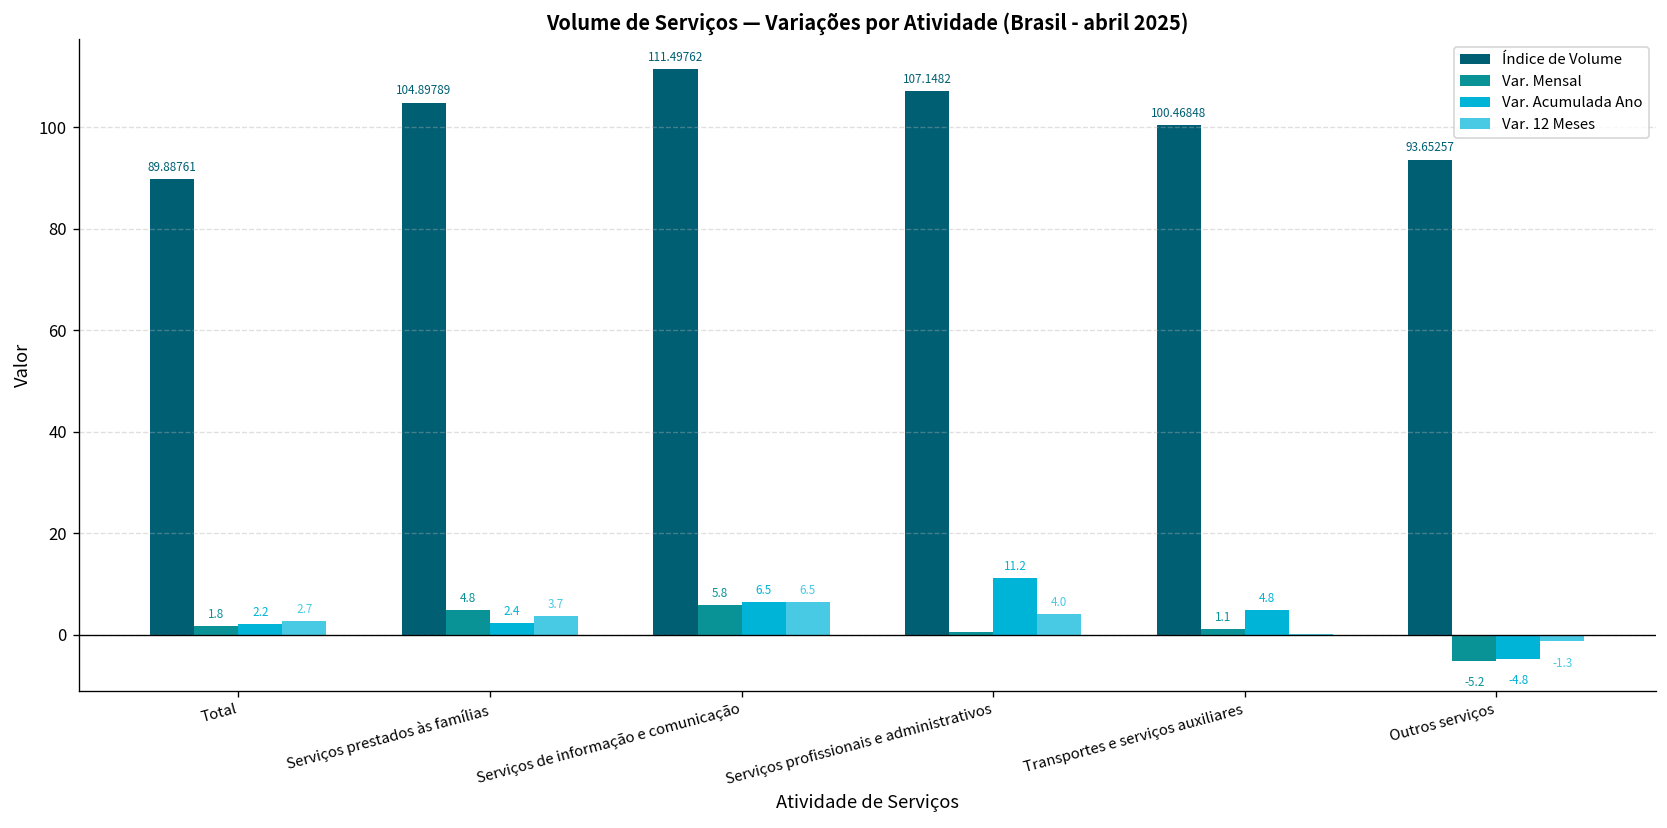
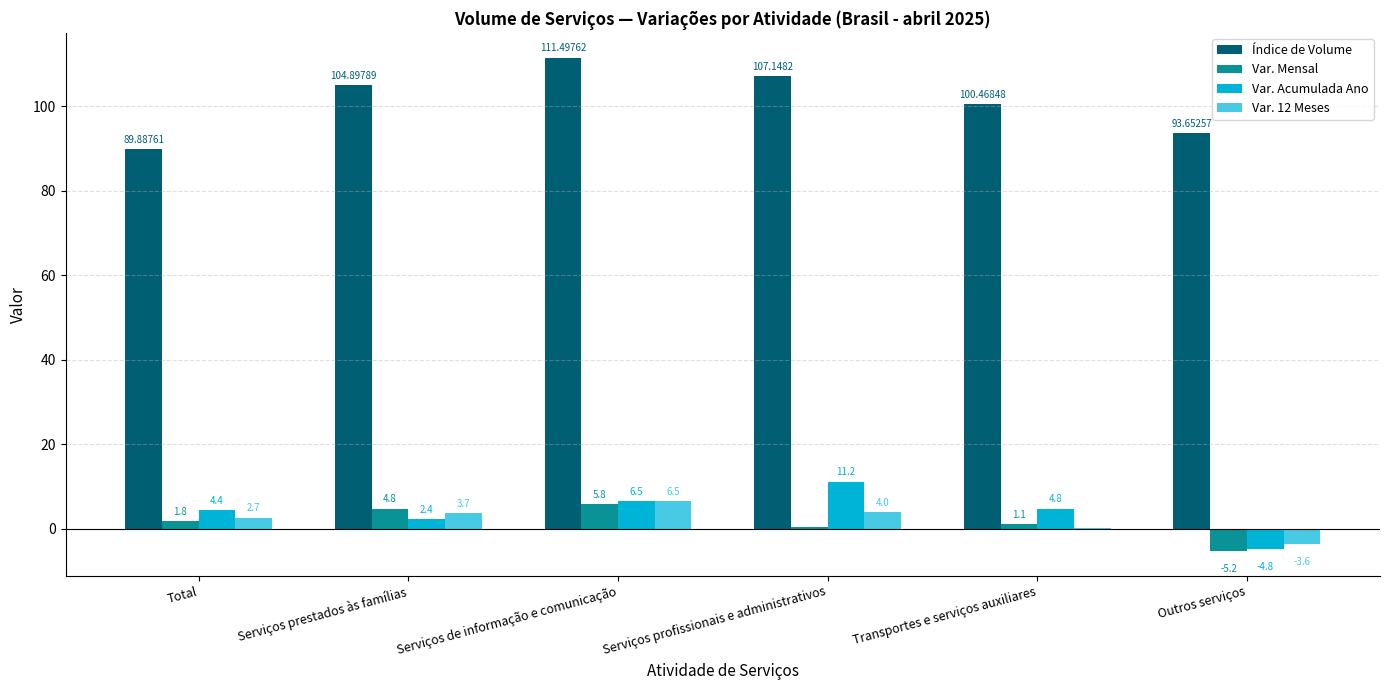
Var. Acumulada Ano, Total: 2.2 -> 4.4
Var. 12 Meses, Outros serviços: -1.3 -> -3.6
